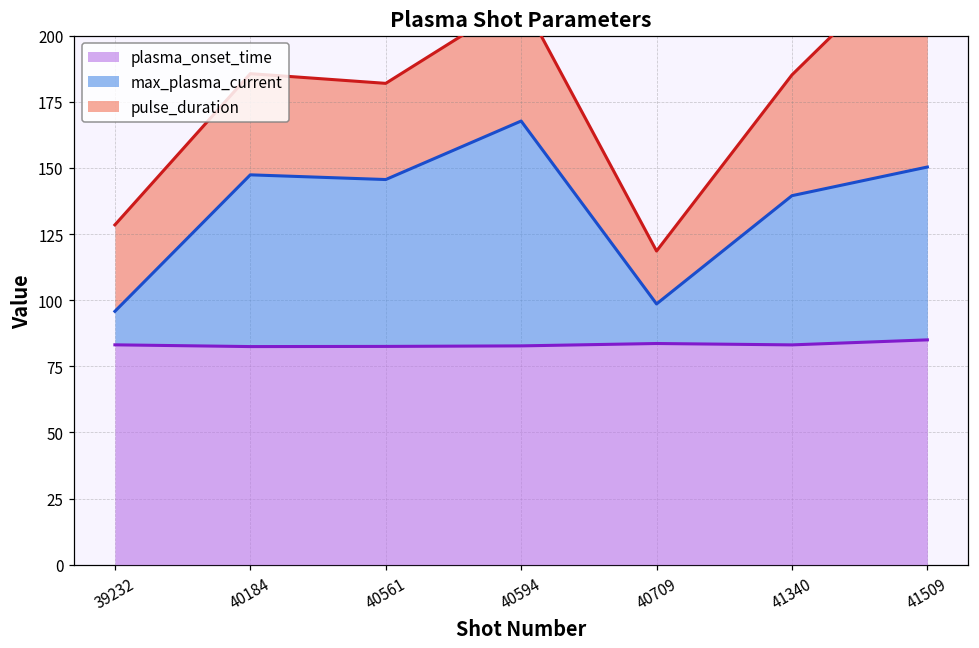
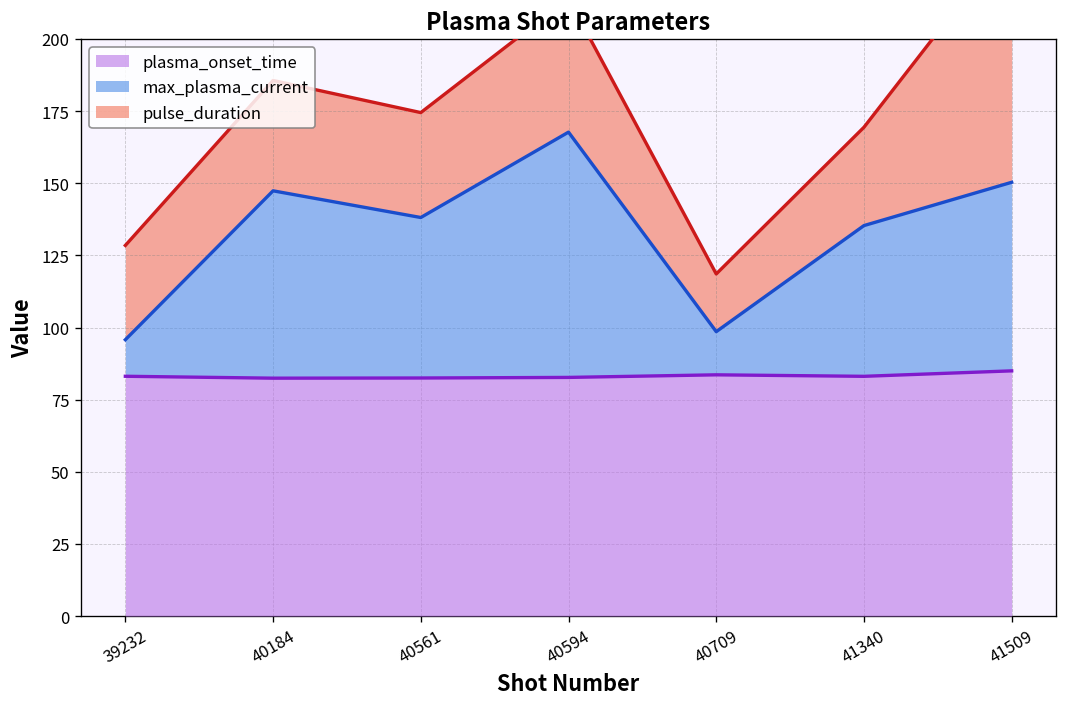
max_plasma_current, 40561: 63 -> 56
max_plasma_current, 41340: 56 -> 52
pulse_duration, 41340: 46 -> 34
